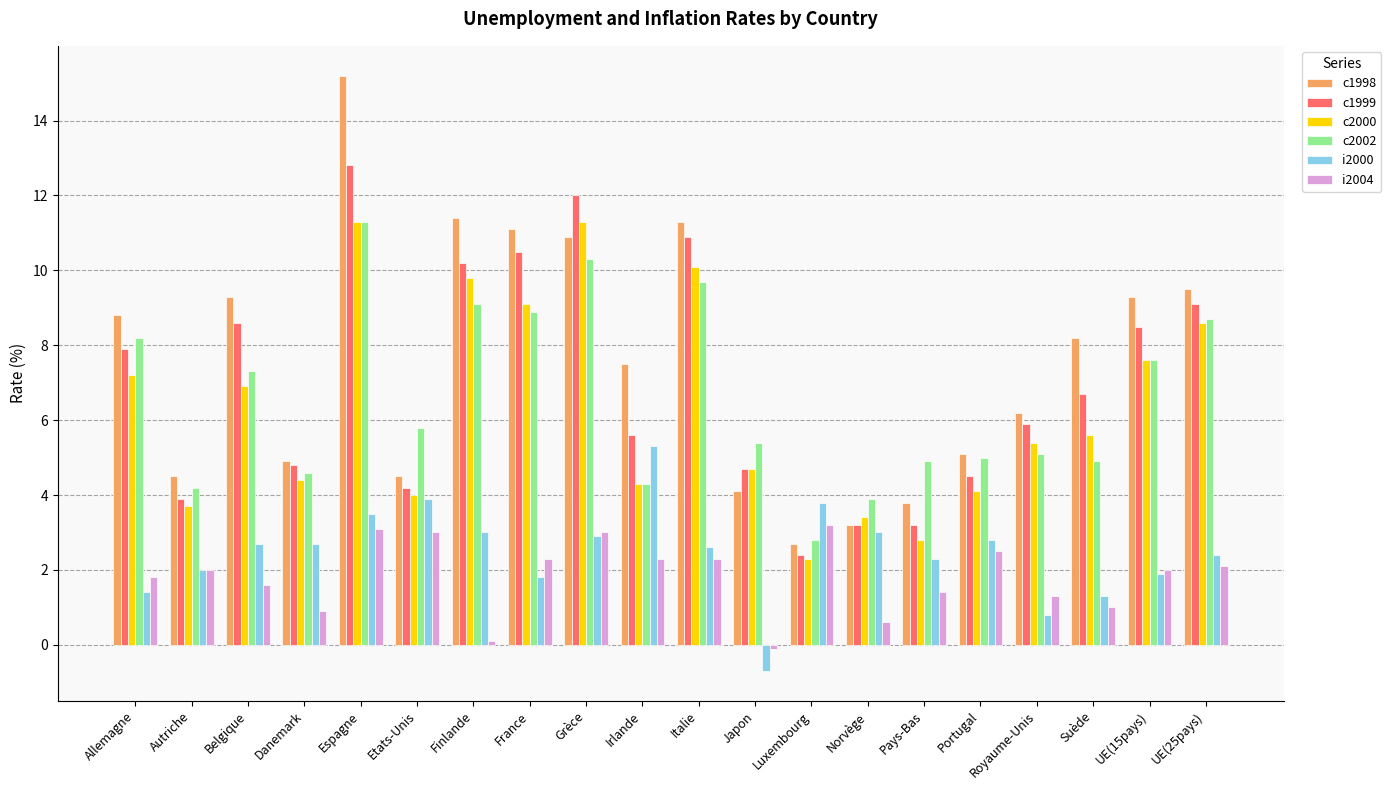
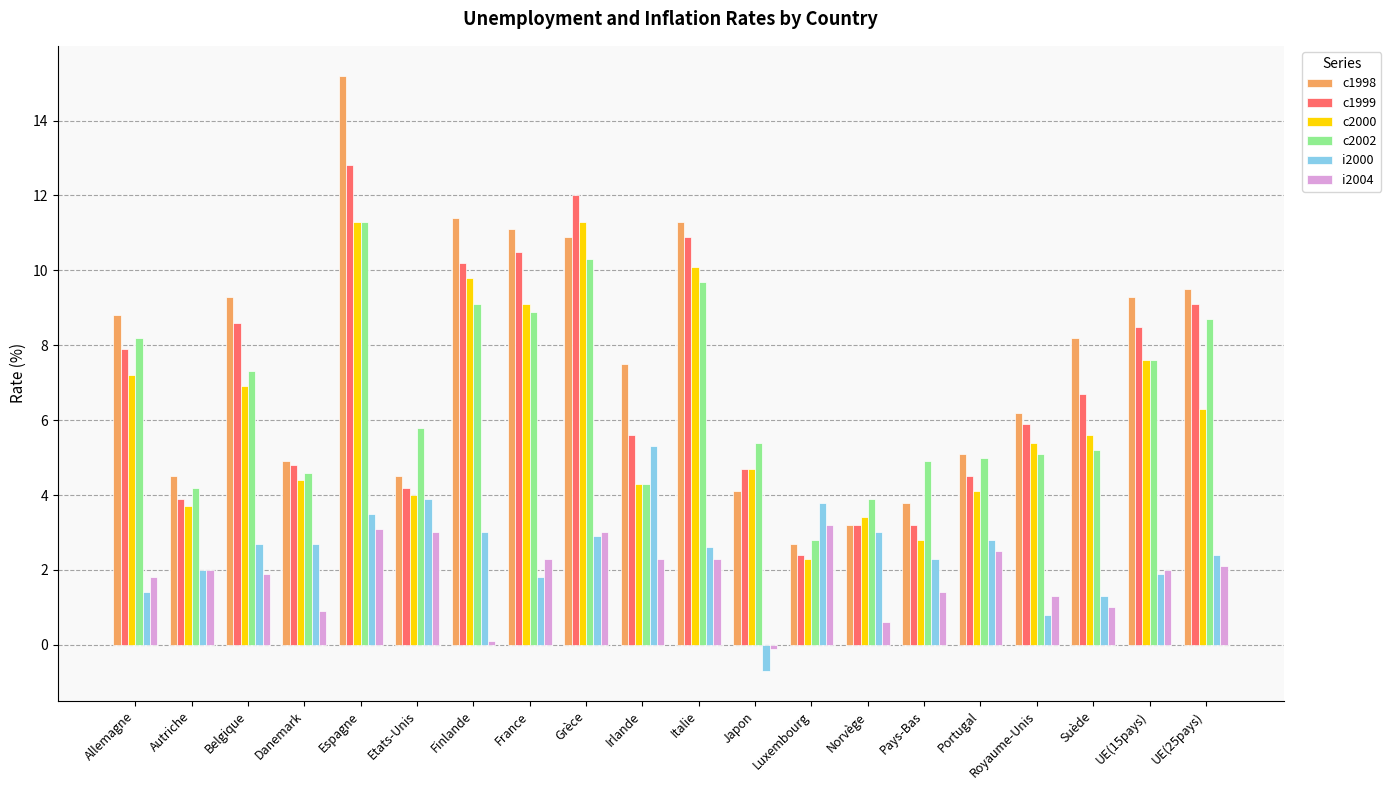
i2004, Belgique: 1.6 -> 1.9
c2002, Suède: 4.9 -> 5.2
c2000, UE(25pays): 8.6 -> 6.3
